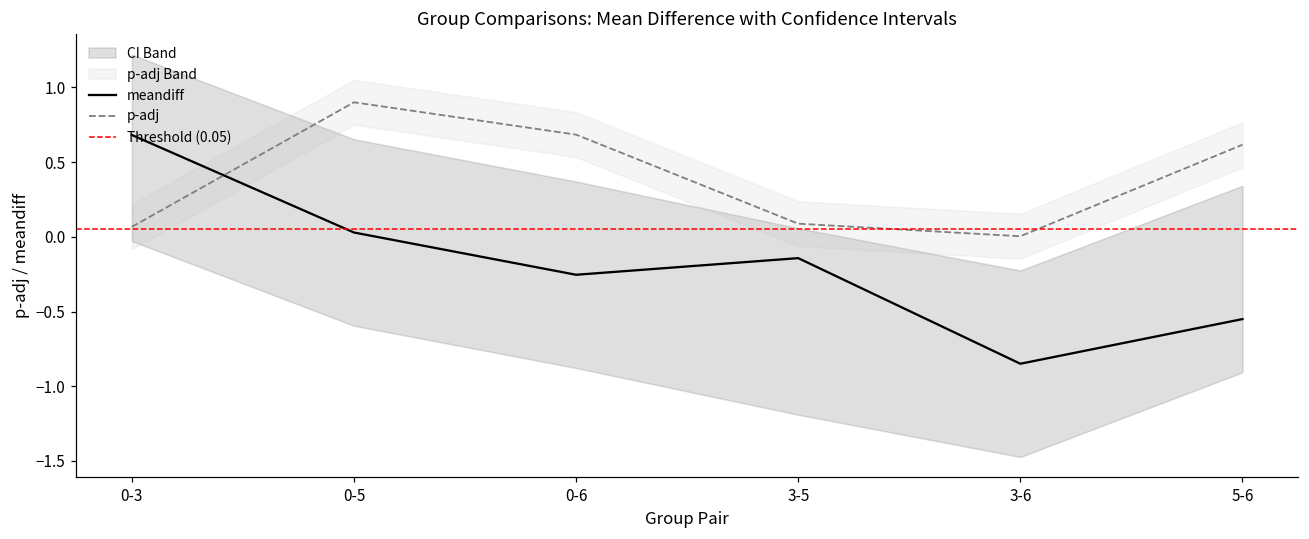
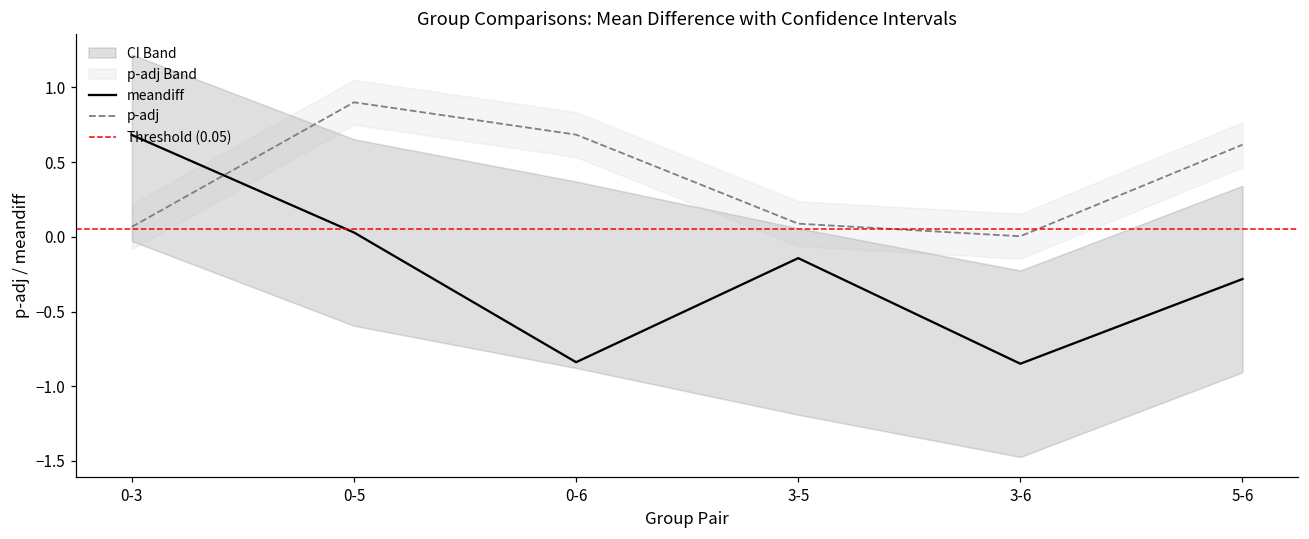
meandiff, 0-6: -0.25 -> -0.84
meandiff, 5-6: -0.55 -> -0.28
